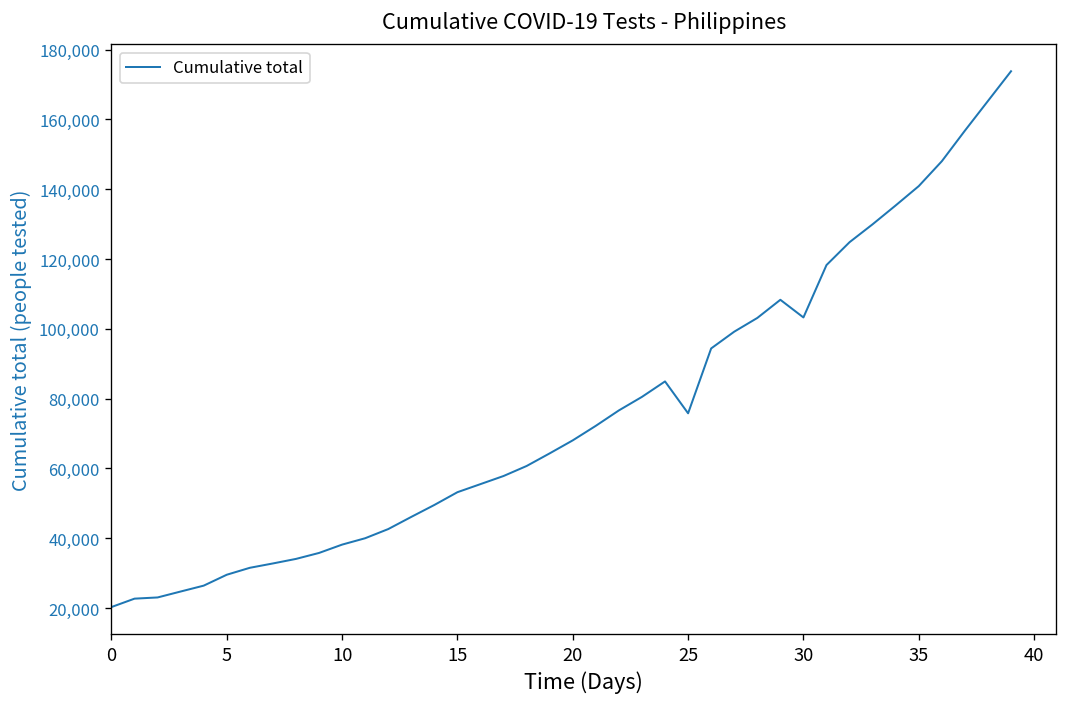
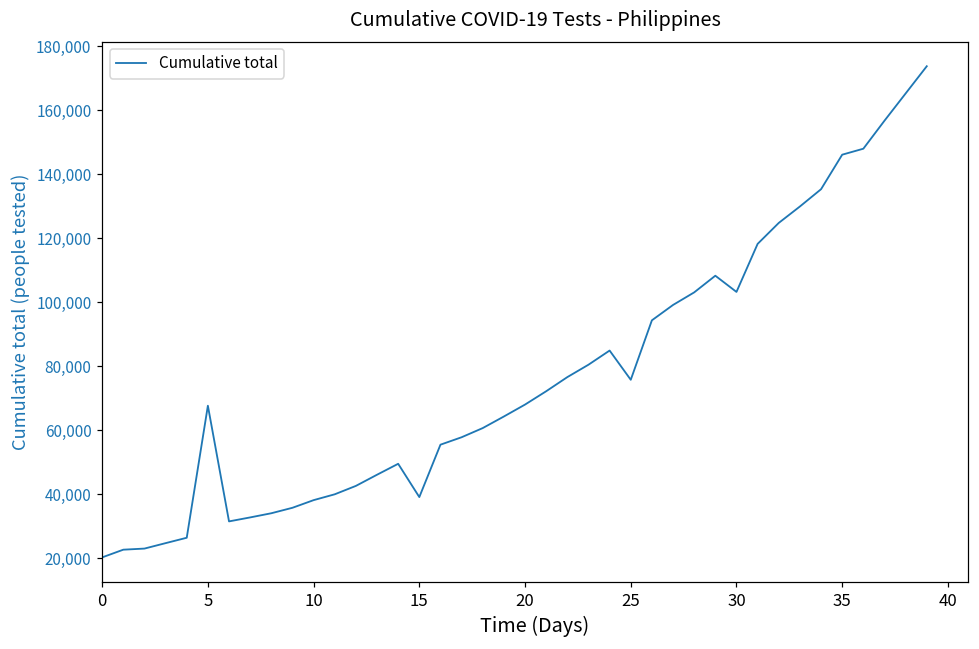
5: 30,000 -> 68,000
15: 53,000 -> 39,000
35: 141,000 -> 146,000
